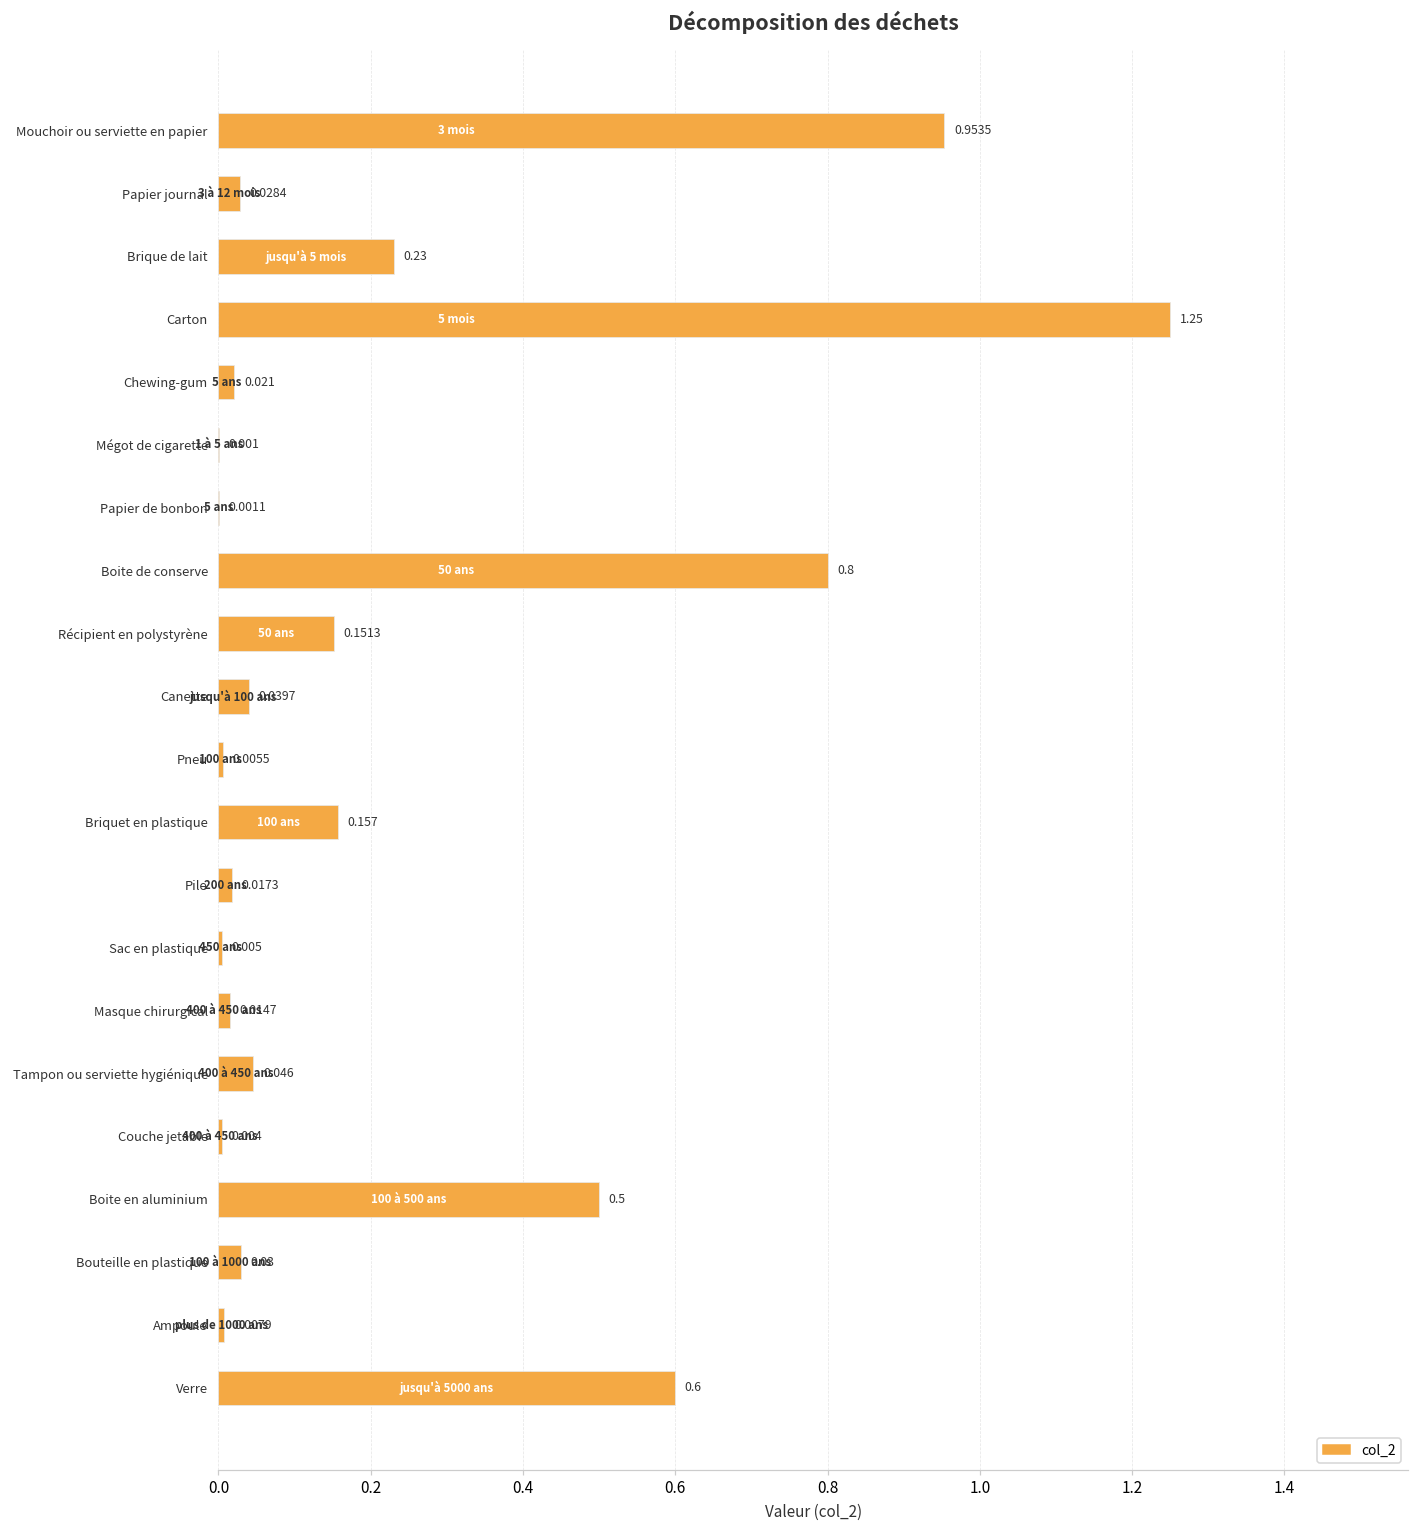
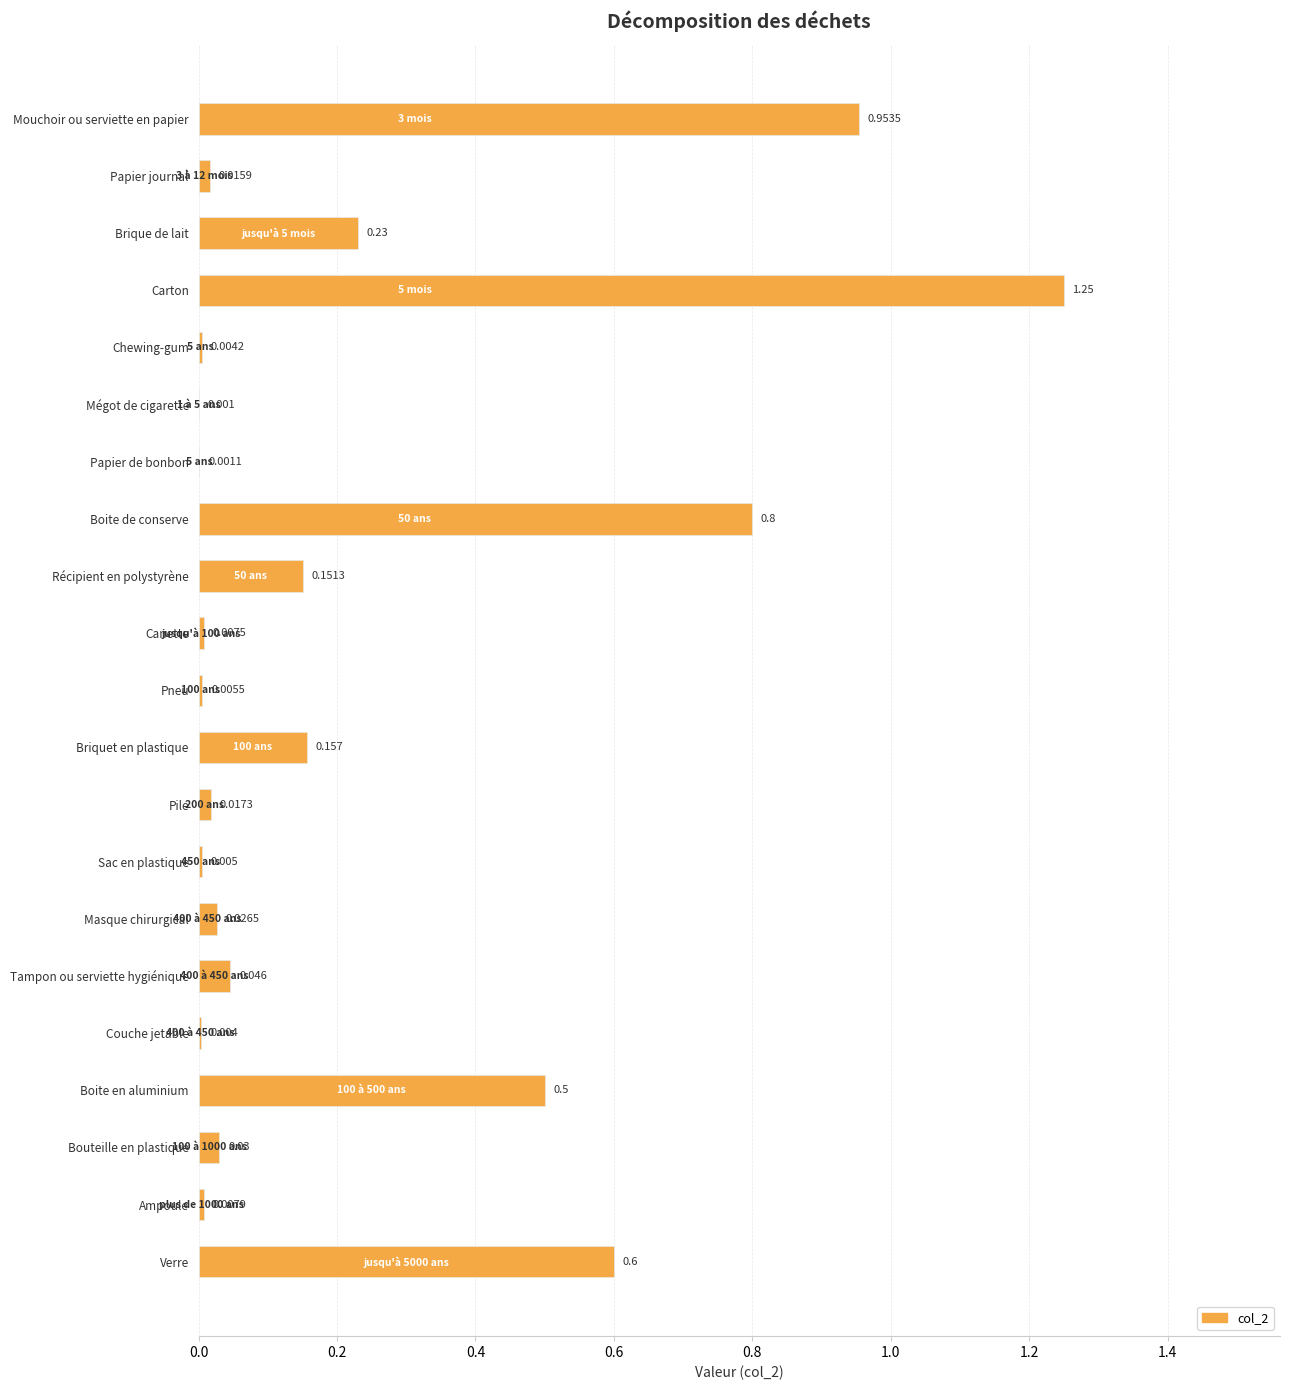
Papier journal: 0.0284 -> 0.0159
Chewing-gum: 0.021 -> 0.0042
Canette: 0.0397 -> 0.0075
Masque chirurgical: 0.0147 -> 0.0265
